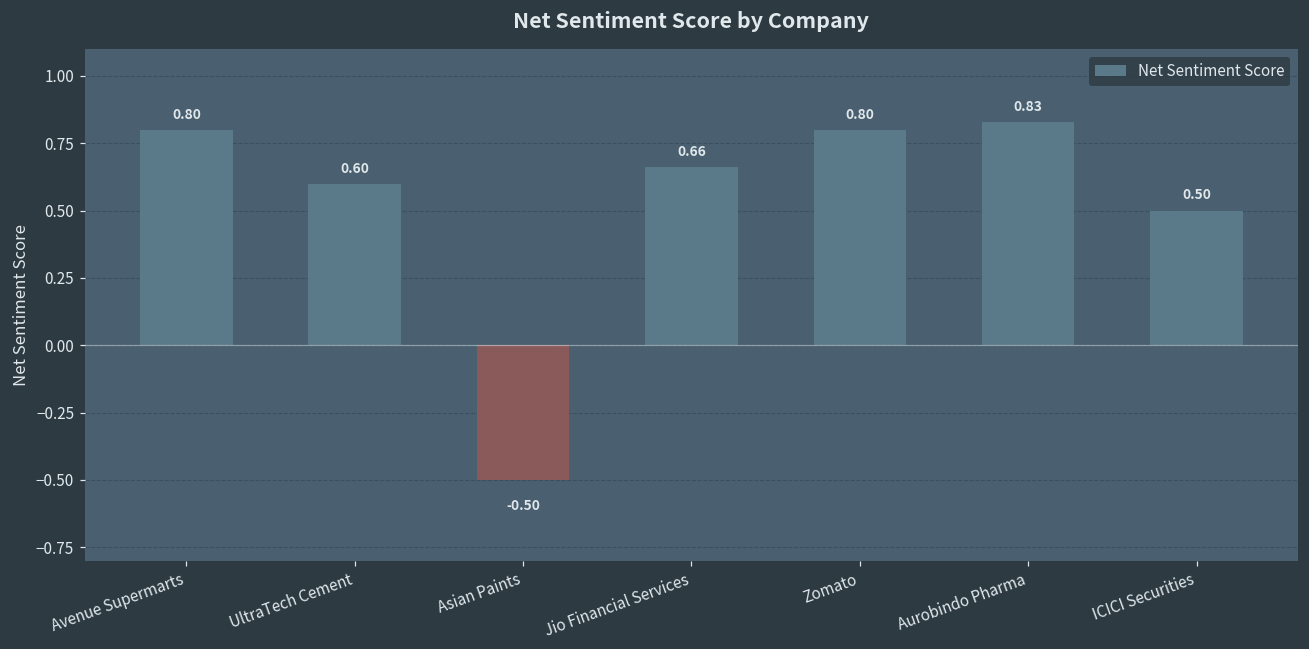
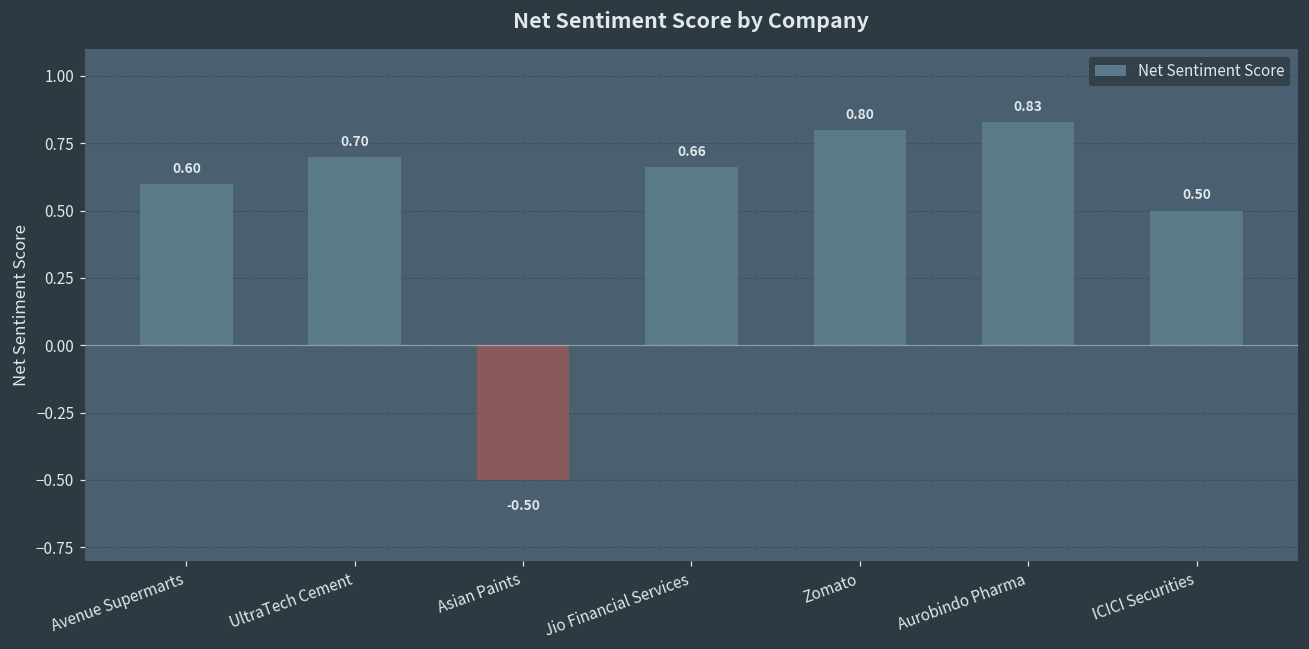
Avenue Supermarts: 0.80 -> 0.60
UltraTech Cement: 0.60 -> 0.70
